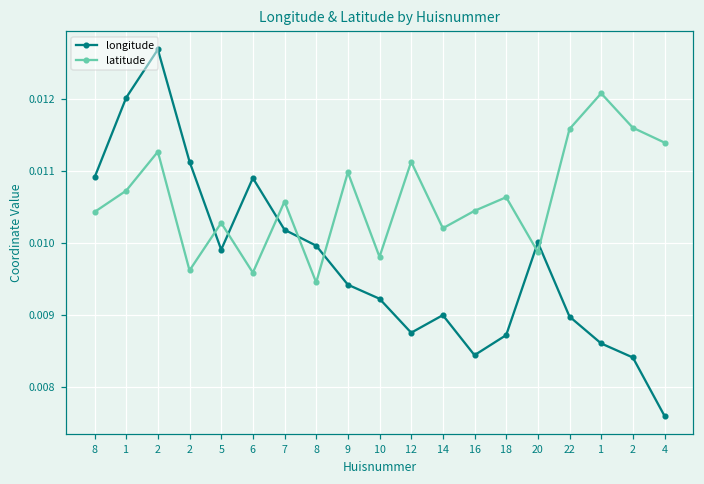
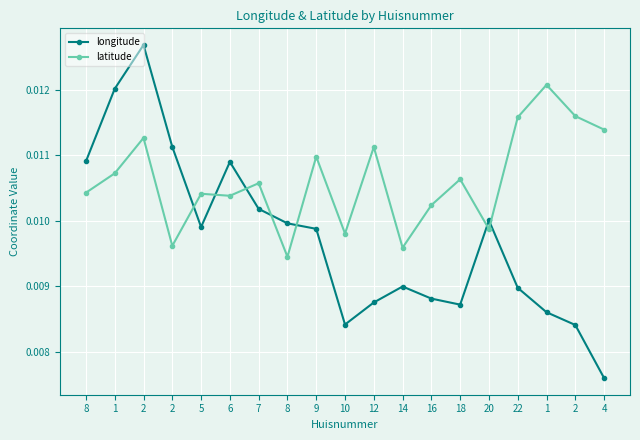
latitude, 5: 0.0103 -> 0.0104
latitude, 6: 0.0096 -> 0.0104
longitude, 9: 0.0094 -> 0.0099
longitude, 10: 0.0092 -> 0.0084
latitude, 14: 0.0102 -> 0.0096
longitude, 16: 0.0084 -> 0.0088
latitude, 16: 0.0104 -> 0.0102
